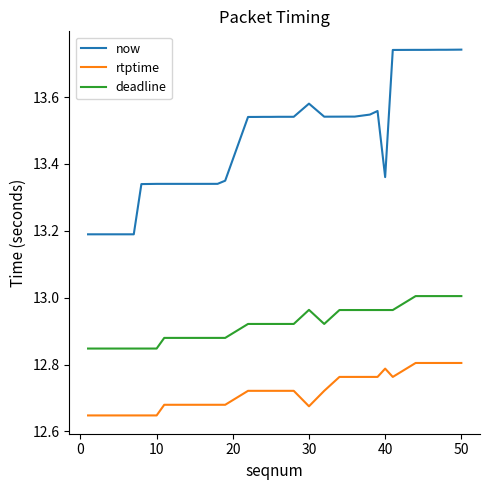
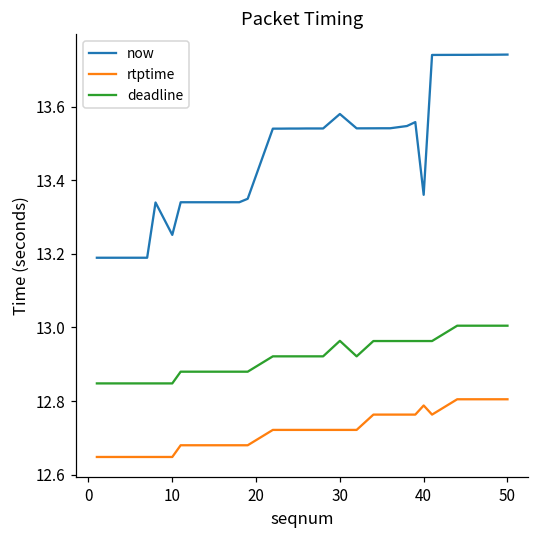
now, 10: 13.34 -> 13.25
rtptime, 30: 12.68 -> 12.72
